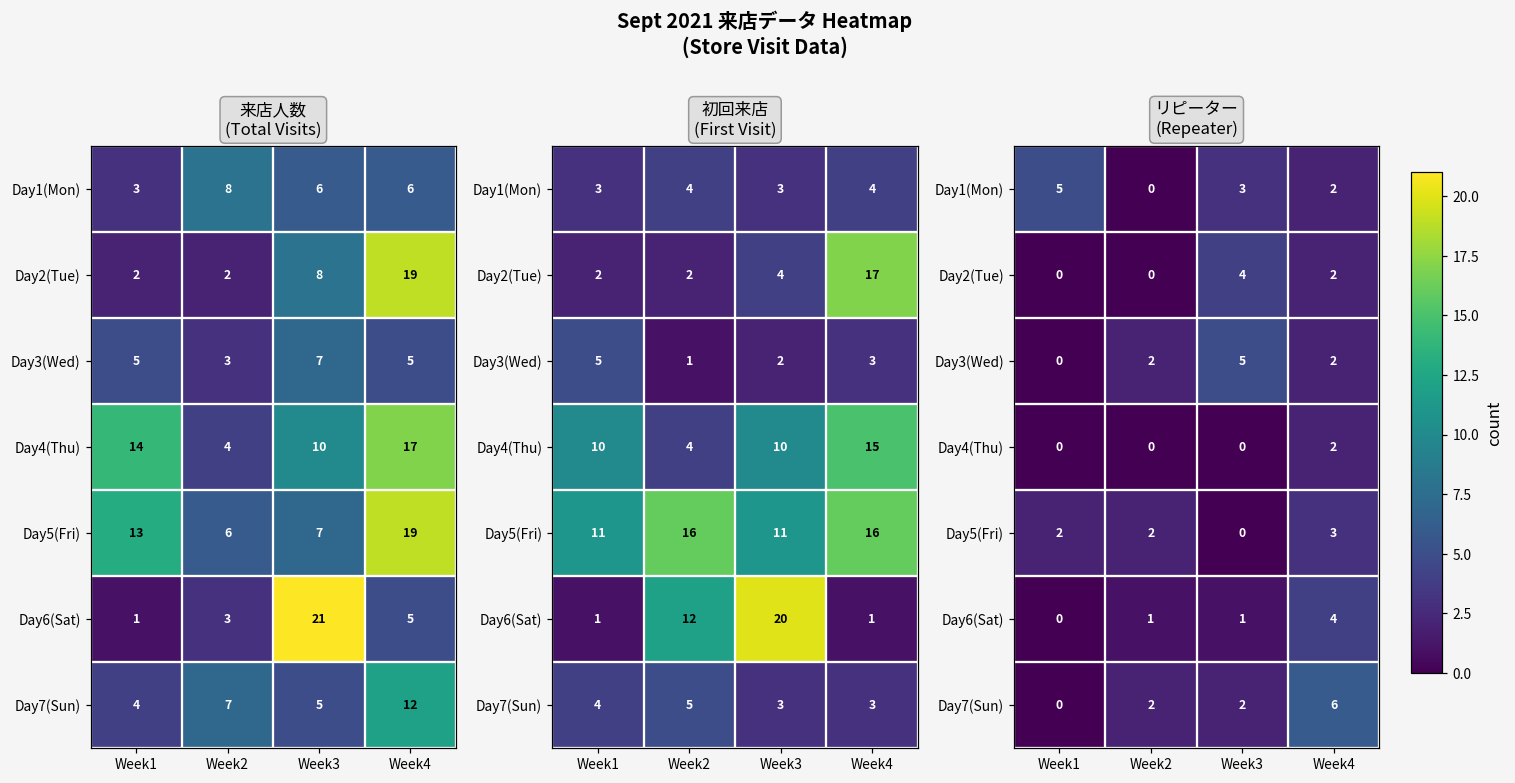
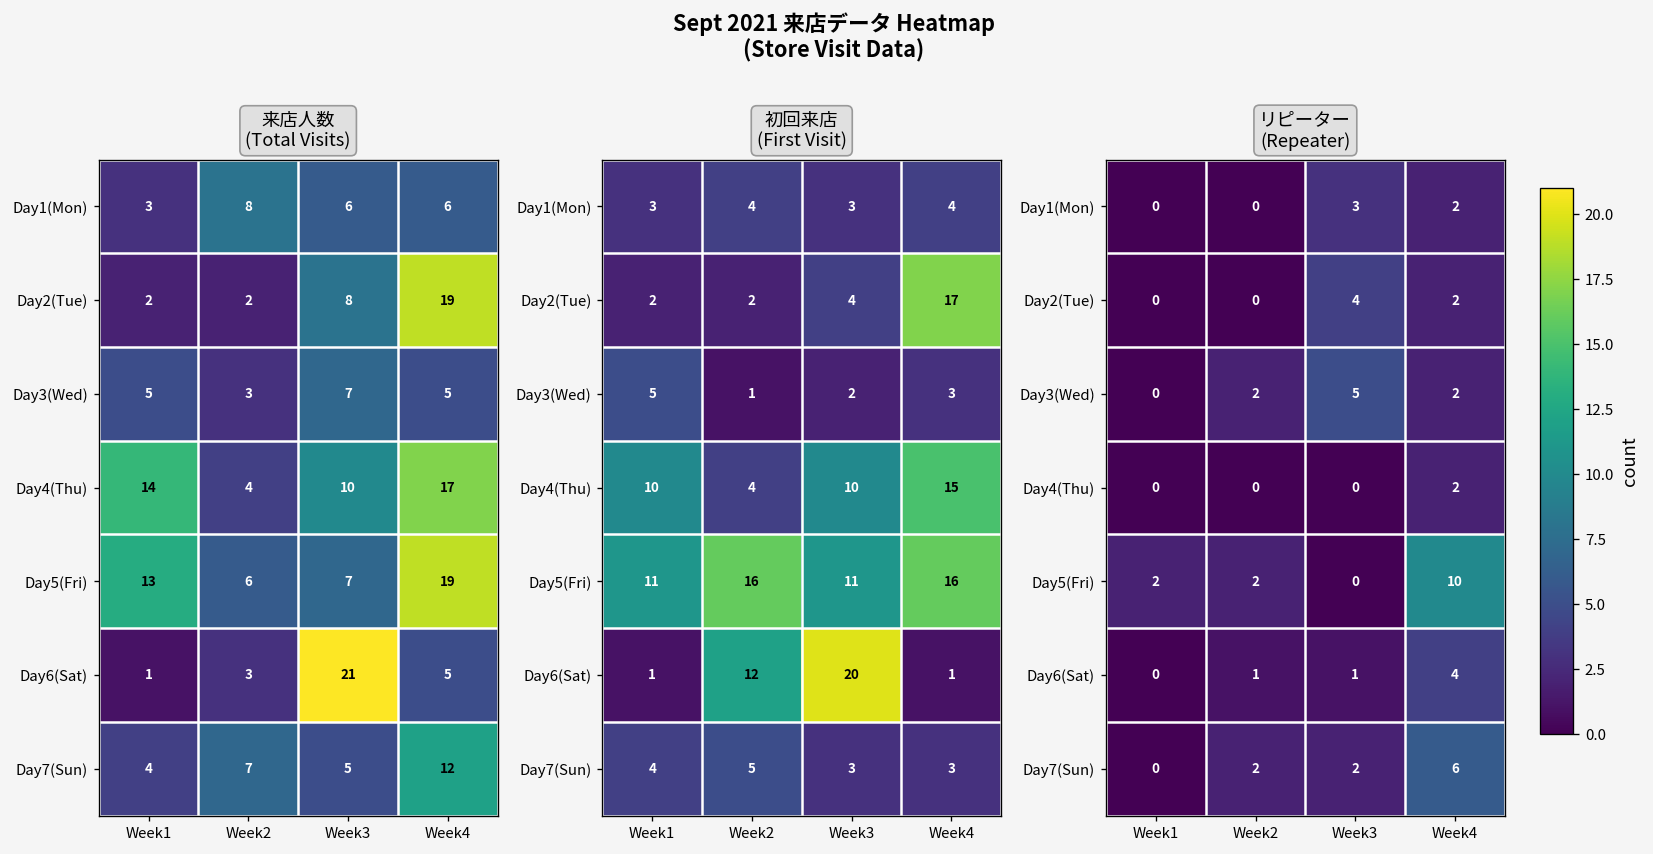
リピーター (Repeater), Day1(Mon), Week1: 5 -> 0
リピーター (Repeater), Day5(Fri), Week4: 3 -> 10
